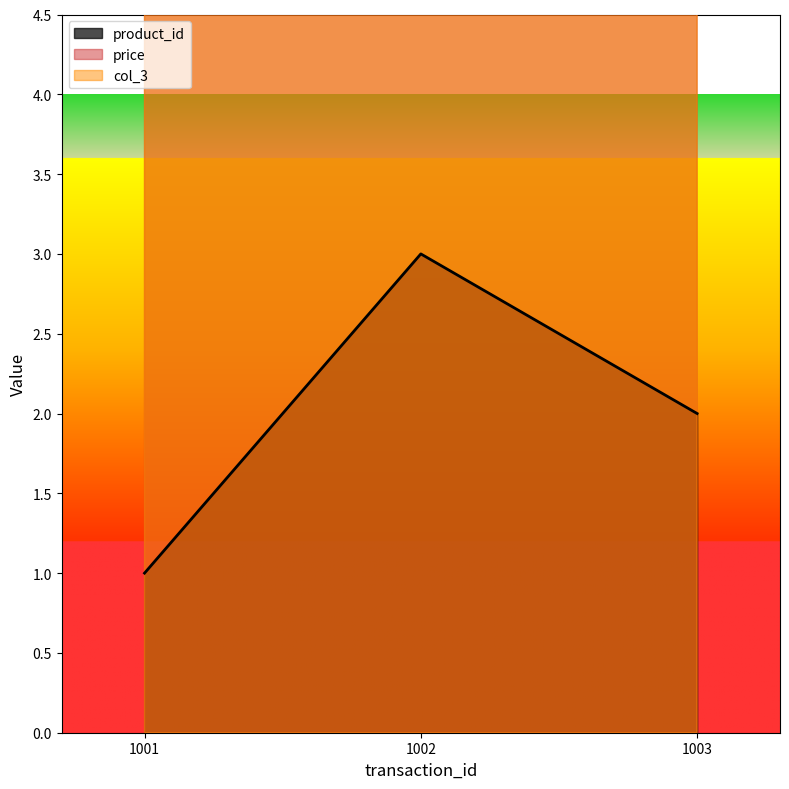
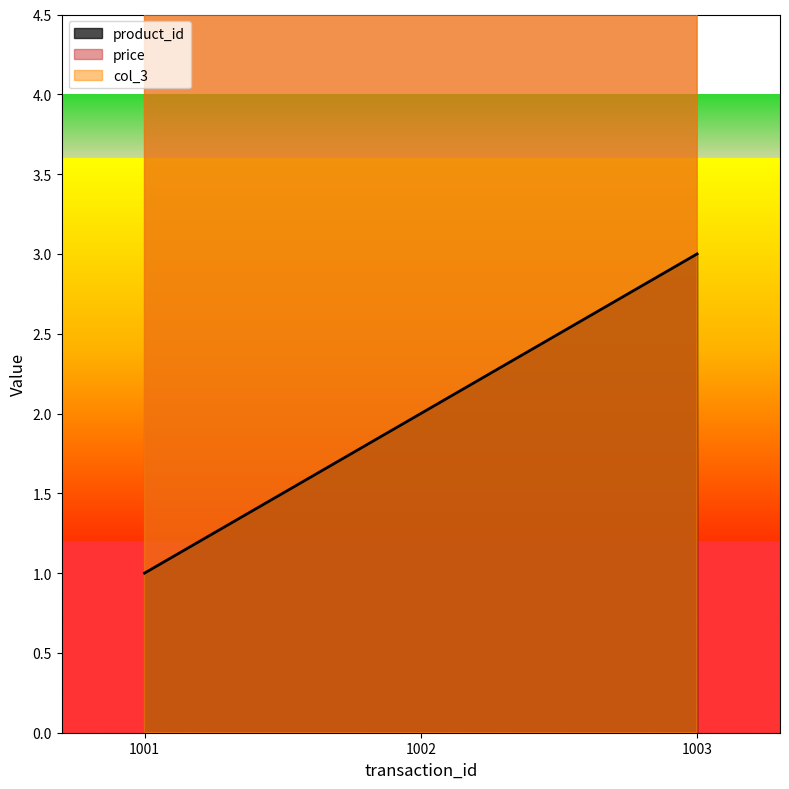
product_id, 1002: 3 -> 2
product_id, 1003: 2 -> 3
